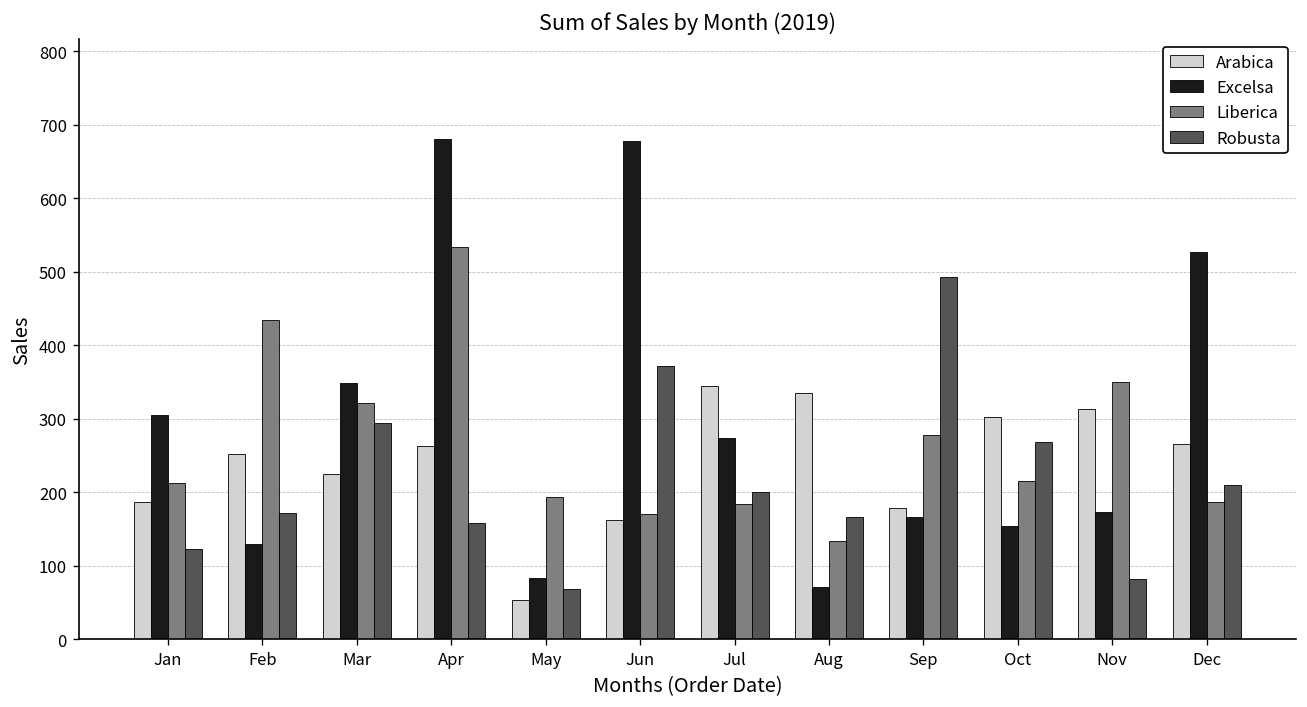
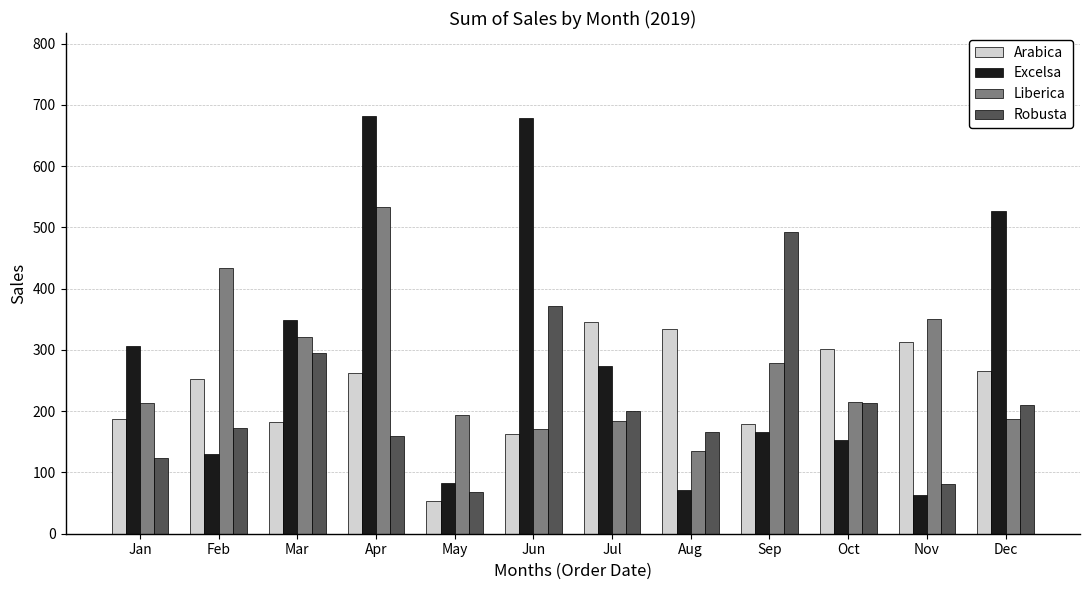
Arabica, Mar: 220 -> 180
Robusta, Oct: 270 -> 210
Excelsa, Nov: 170 -> 60
